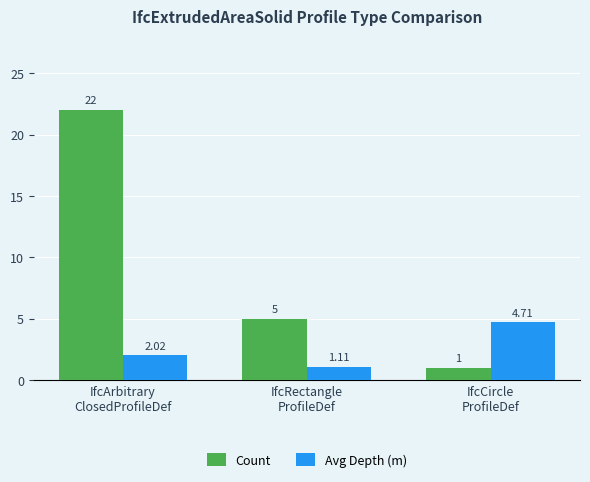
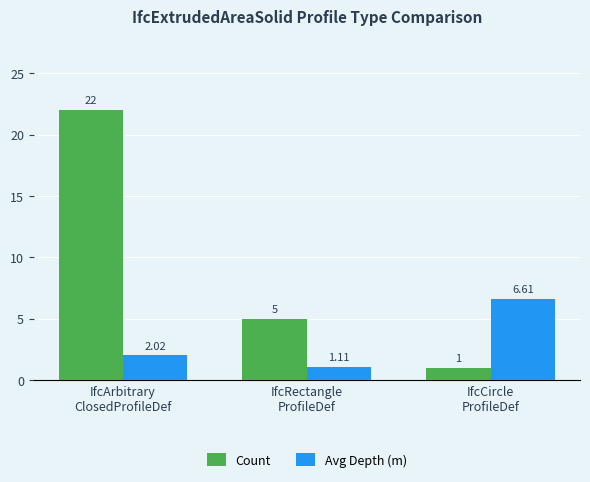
Avg Depth (m), IfcCircle ProfileDef: 4.71 -> 6.61
